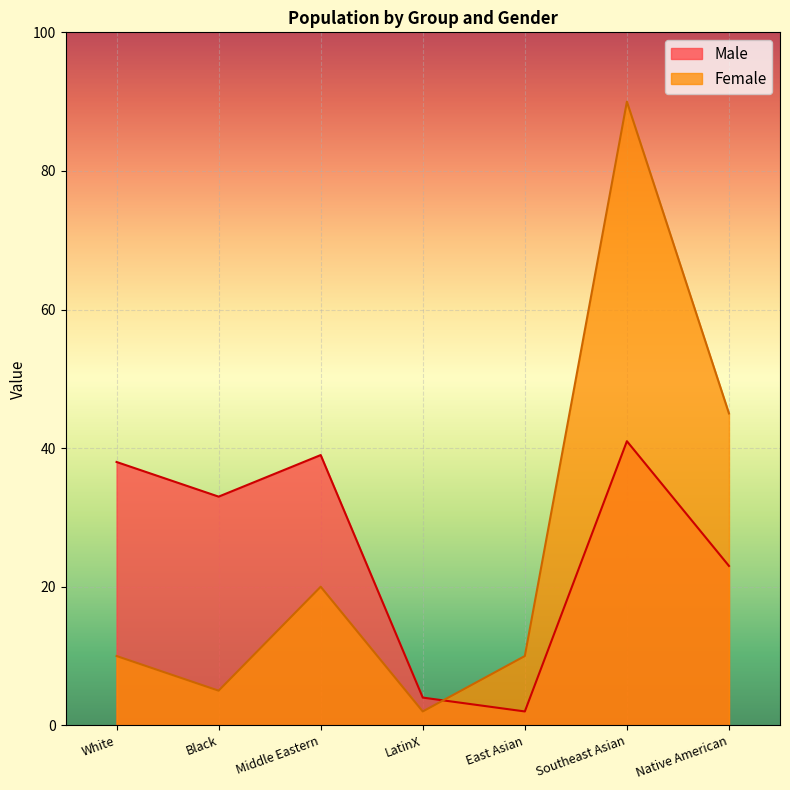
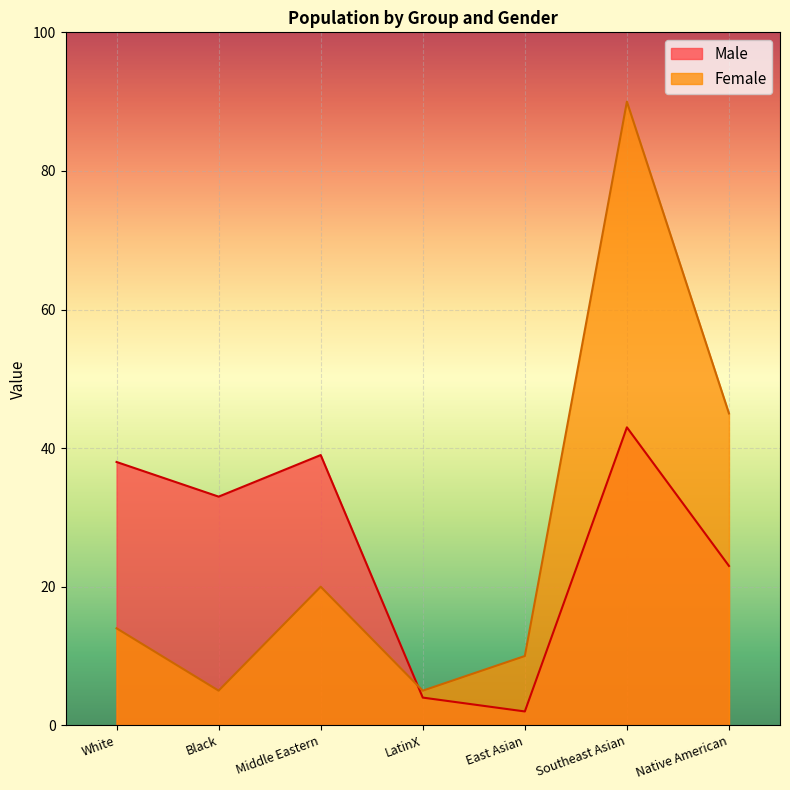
Female, White: 10 -> 14
Female, LatinX: 2 -> 5
Male, Southeast Asian: 41 -> 43
